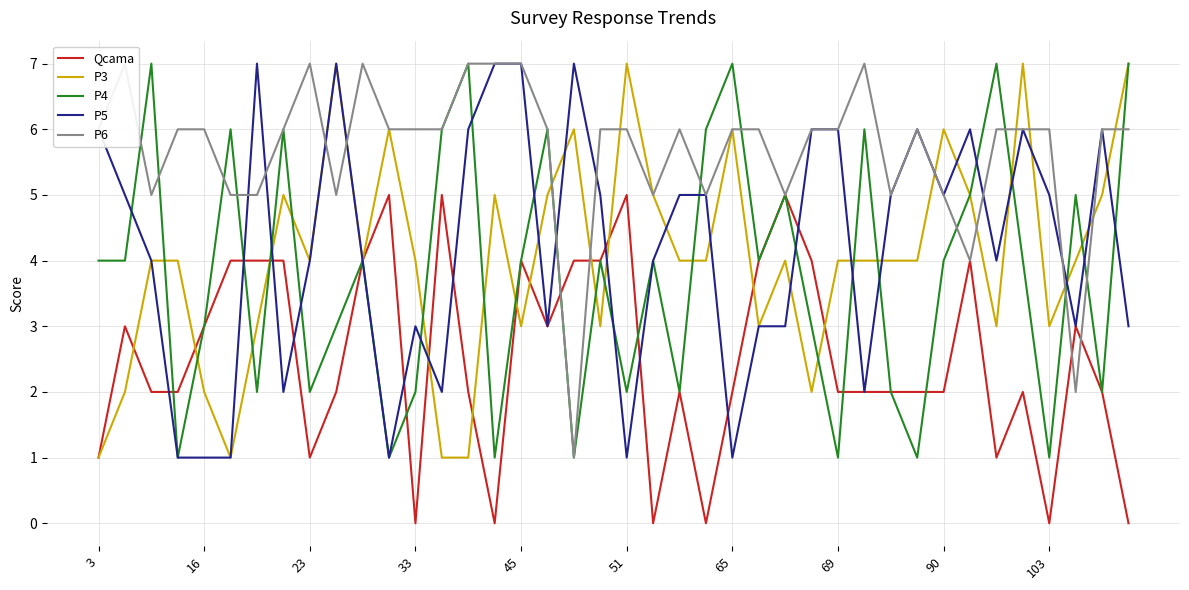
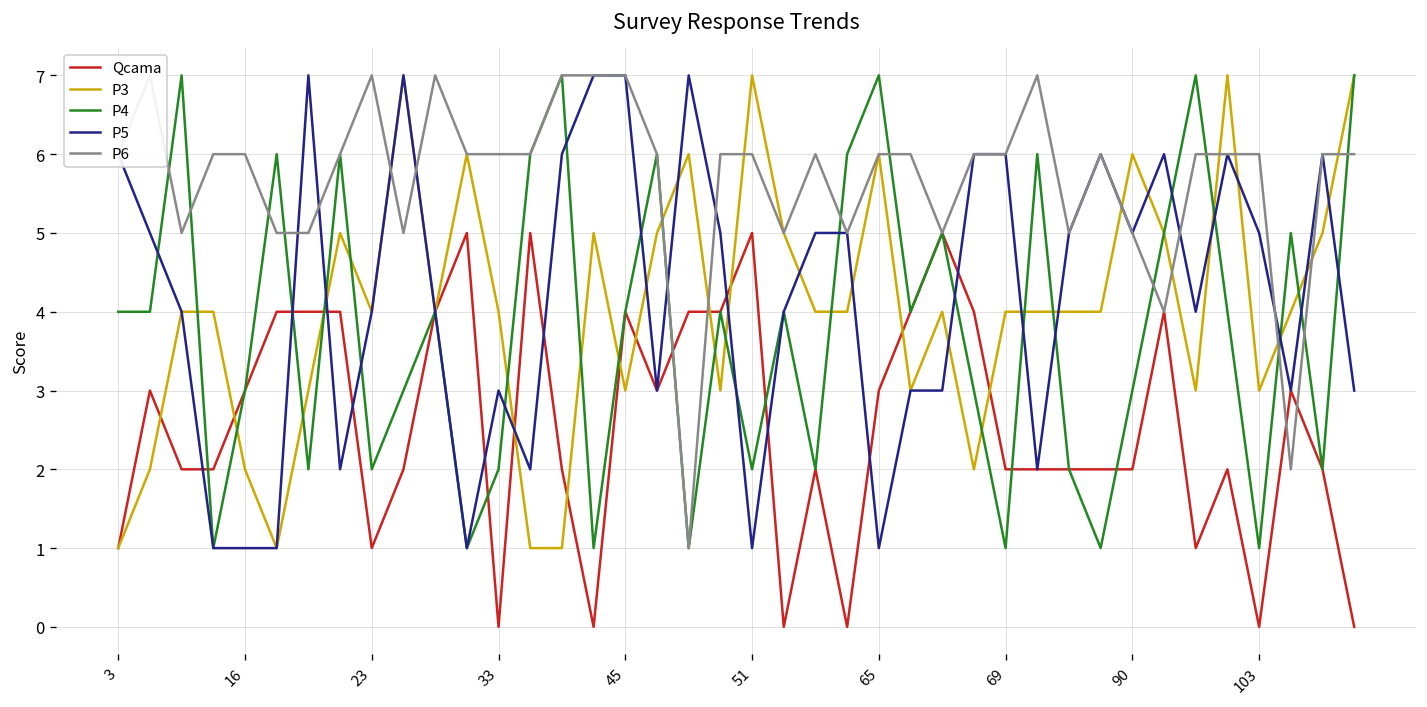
Qcama, 65: 2 -> 3
P4, 90: 4 -> 3
